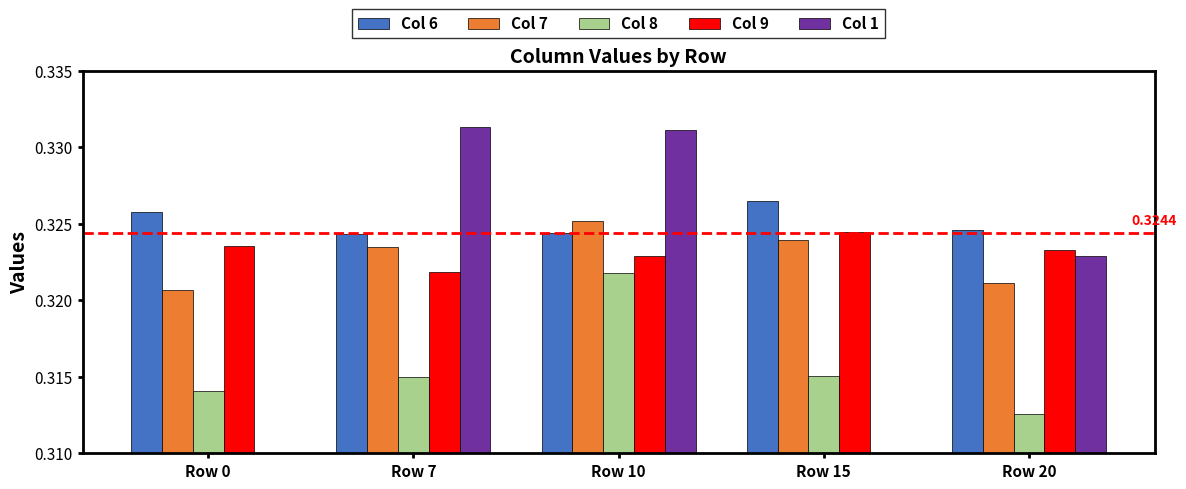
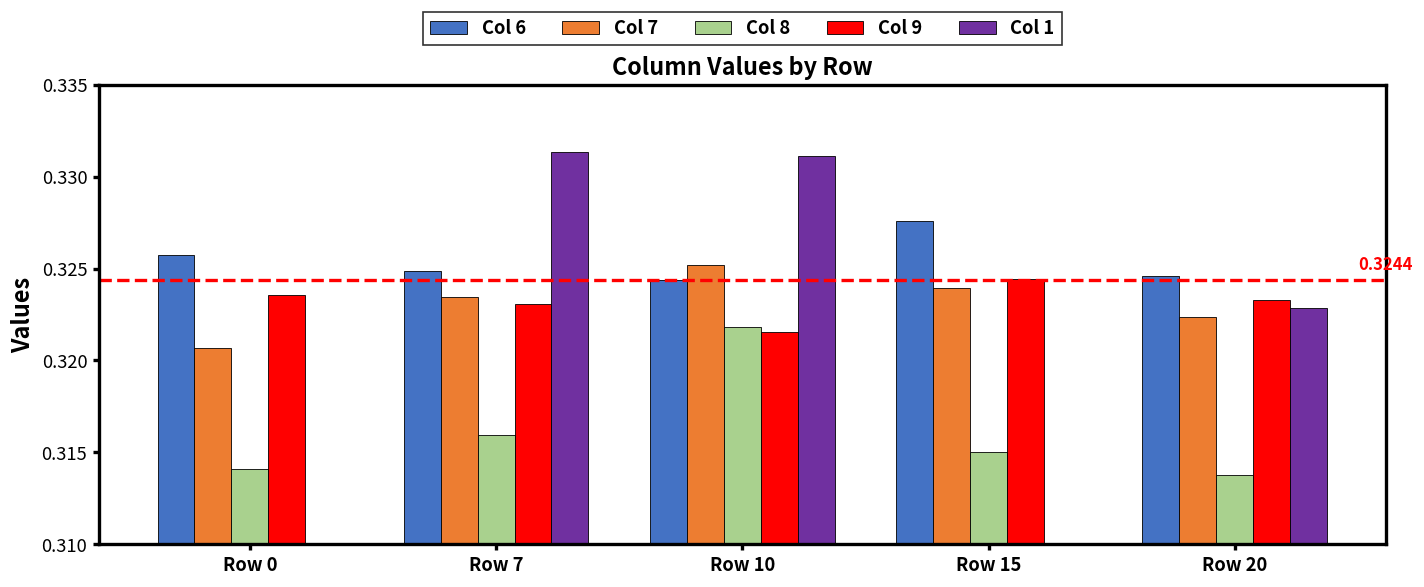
Col 6, Row 7: 0.3243 -> 0.3249
Col 8, Row 7: 0.3150 -> 0.3159
Col 9, Row 7: 0.3218 -> 0.3231
Col 9, Row 10: 0.3229 -> 0.3215
Col 6, Row 15: 0.3265 -> 0.3276
Col 7, Row 20: 0.3211 -> 0.3224
Col 8, Row 20: 0.3126 -> 0.3138
